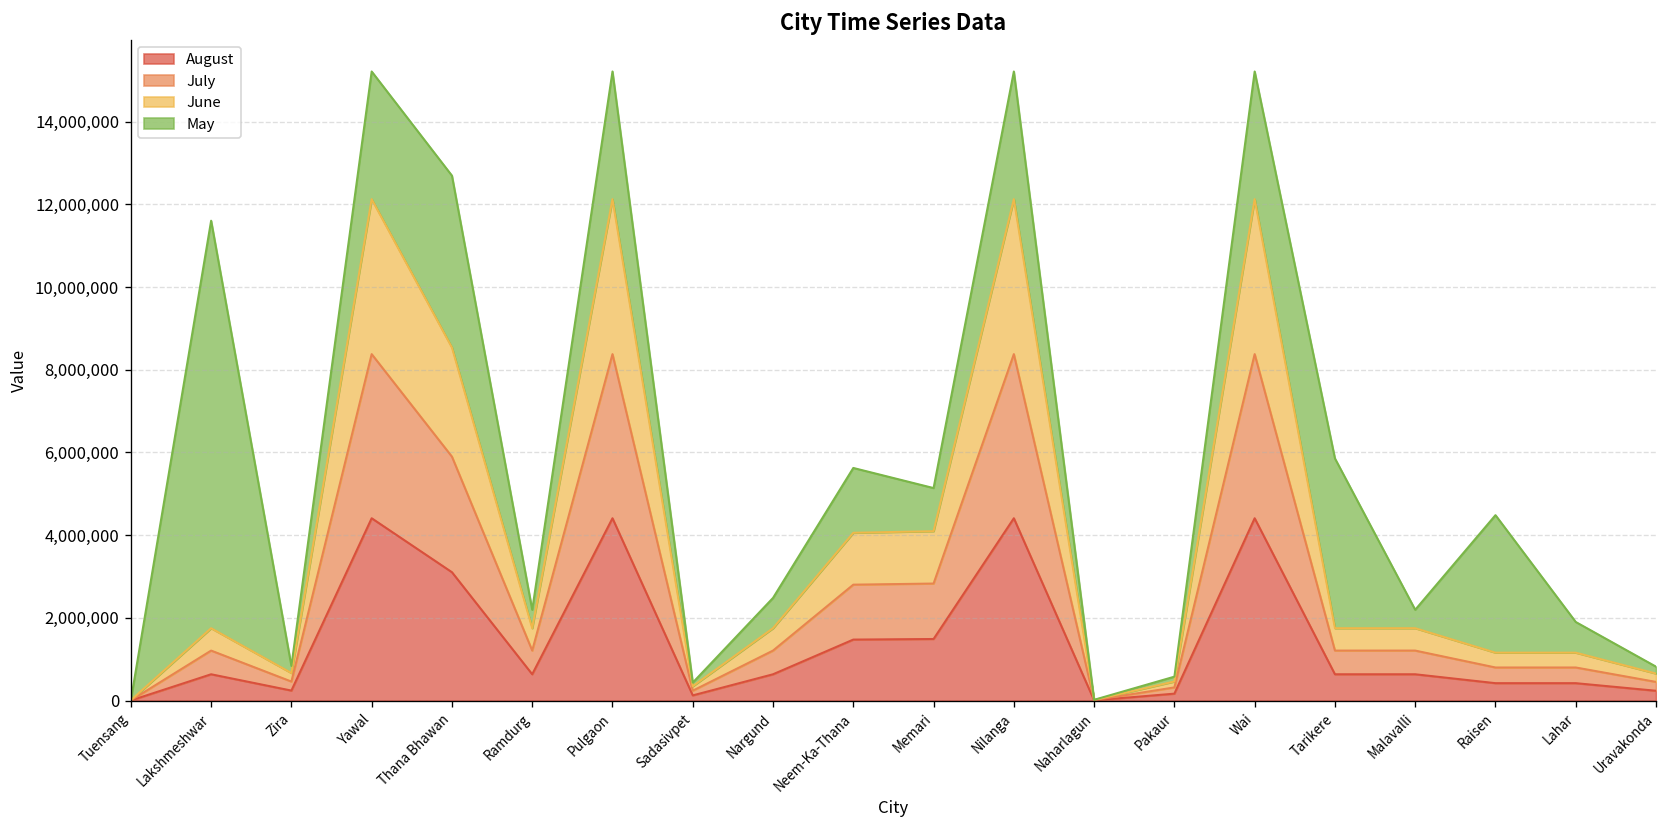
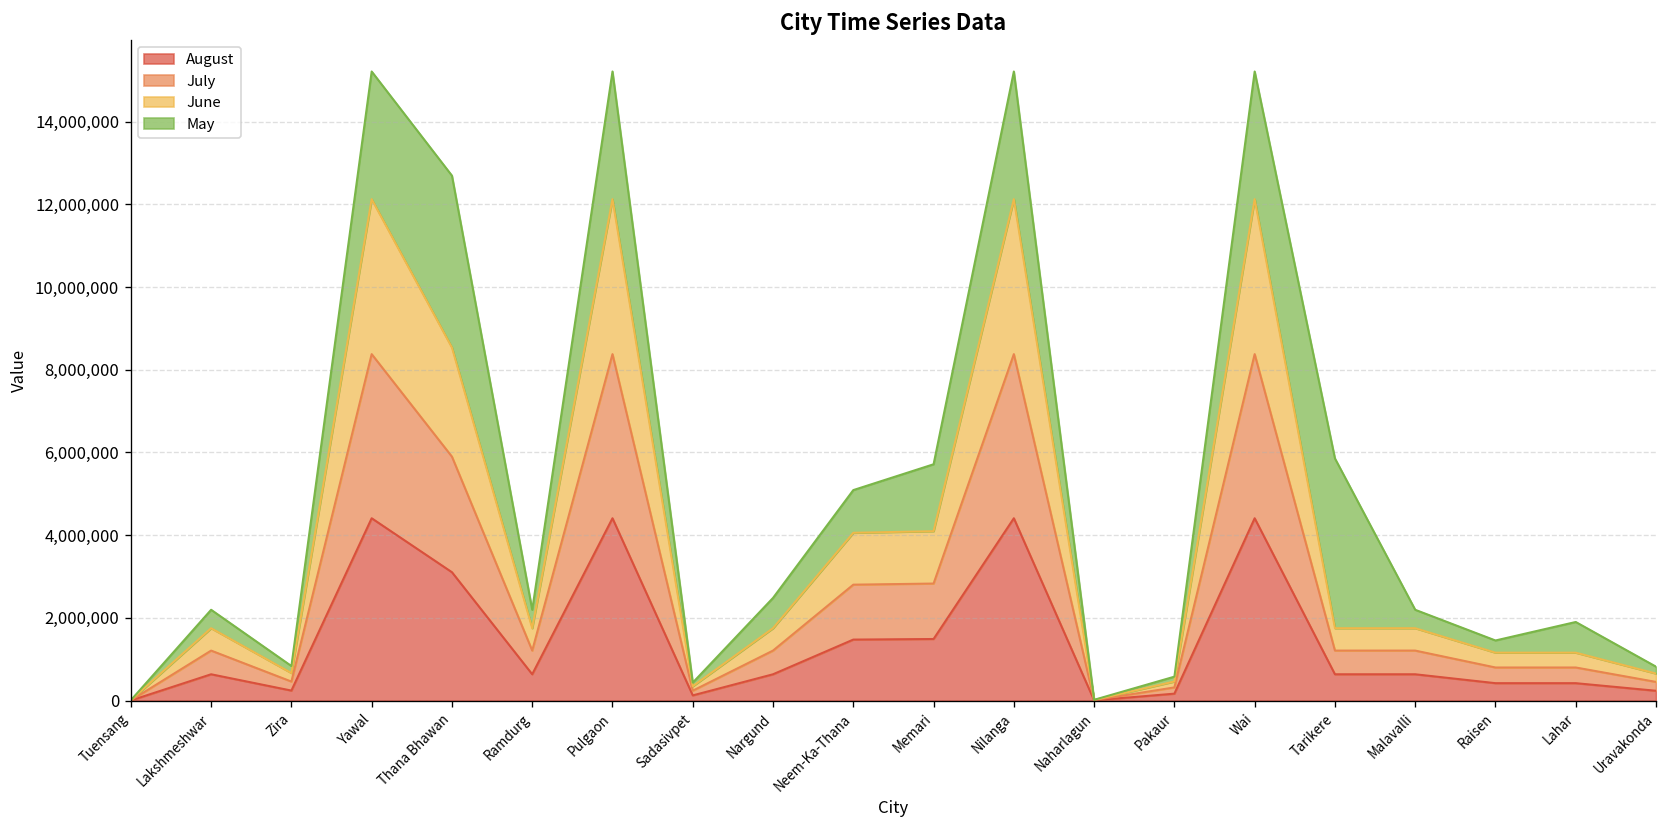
May, Lakshmeshwar: 9,900,000 -> 400,000
May, Neem-Ka-Thana: 1,600,000 -> 1,000,000
May, Memari: 1,000,000 -> 1,600,000
May, Raisen: 3,300,000 -> 300,000
